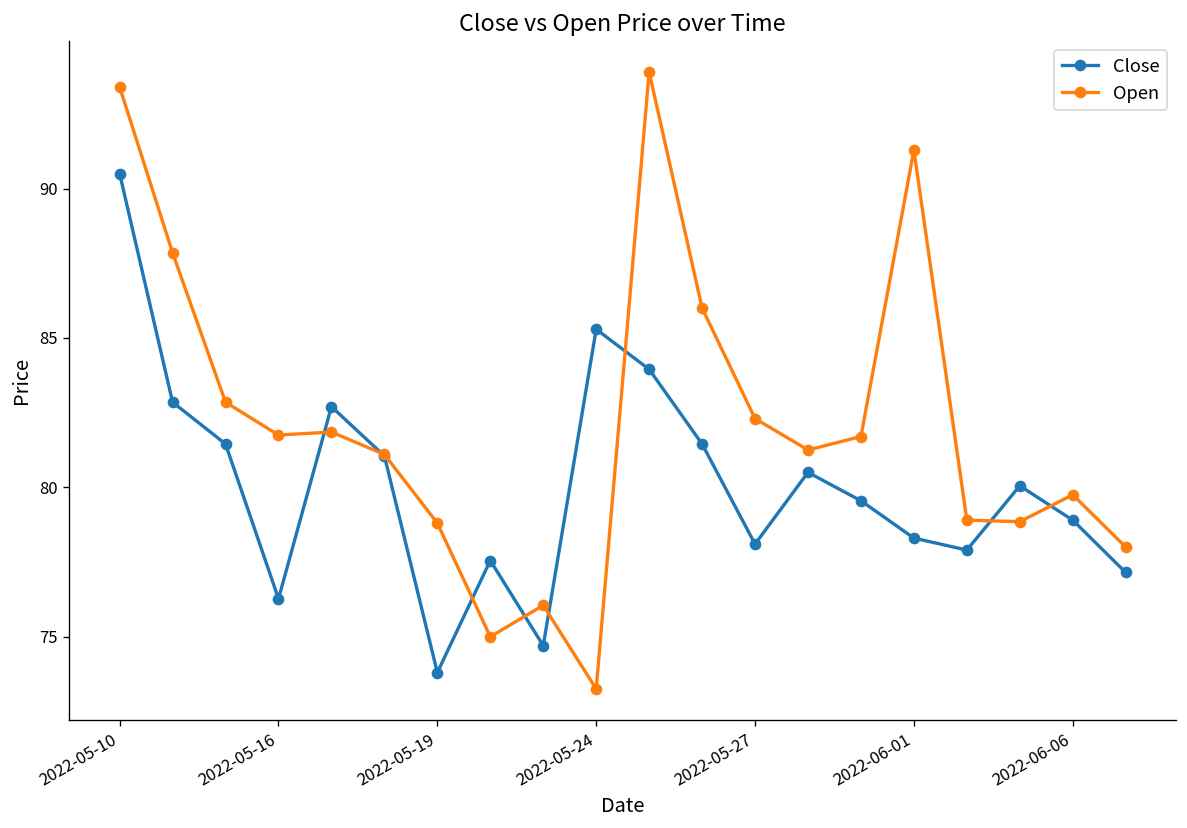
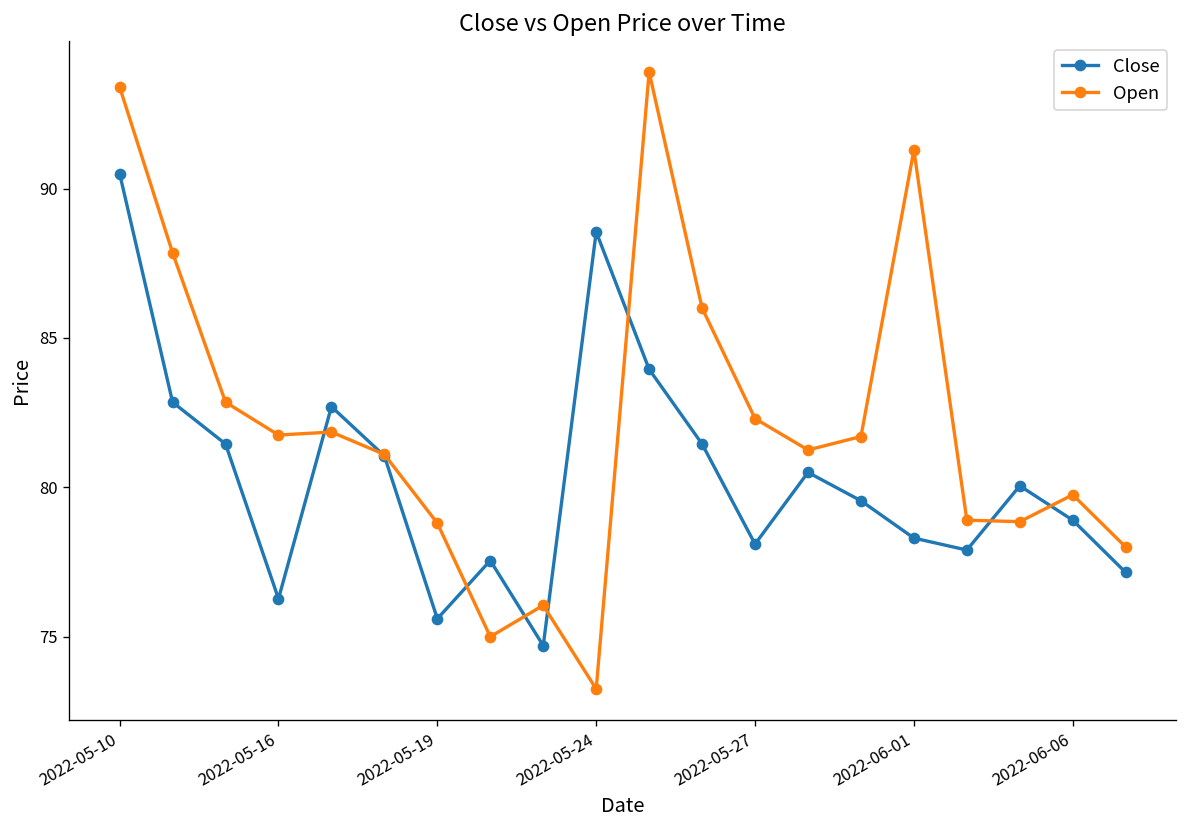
Close, 2022-05-19: 73.8 -> 75.6
Close, 2022-05-24: 85.3 -> 88.6
